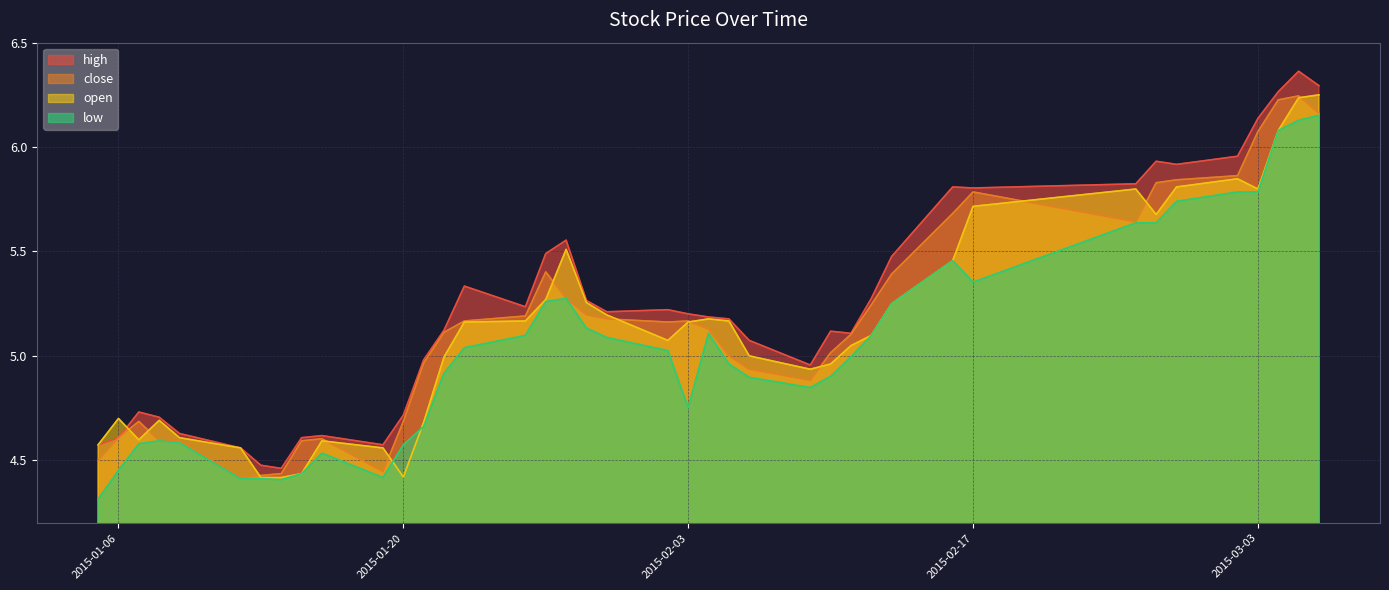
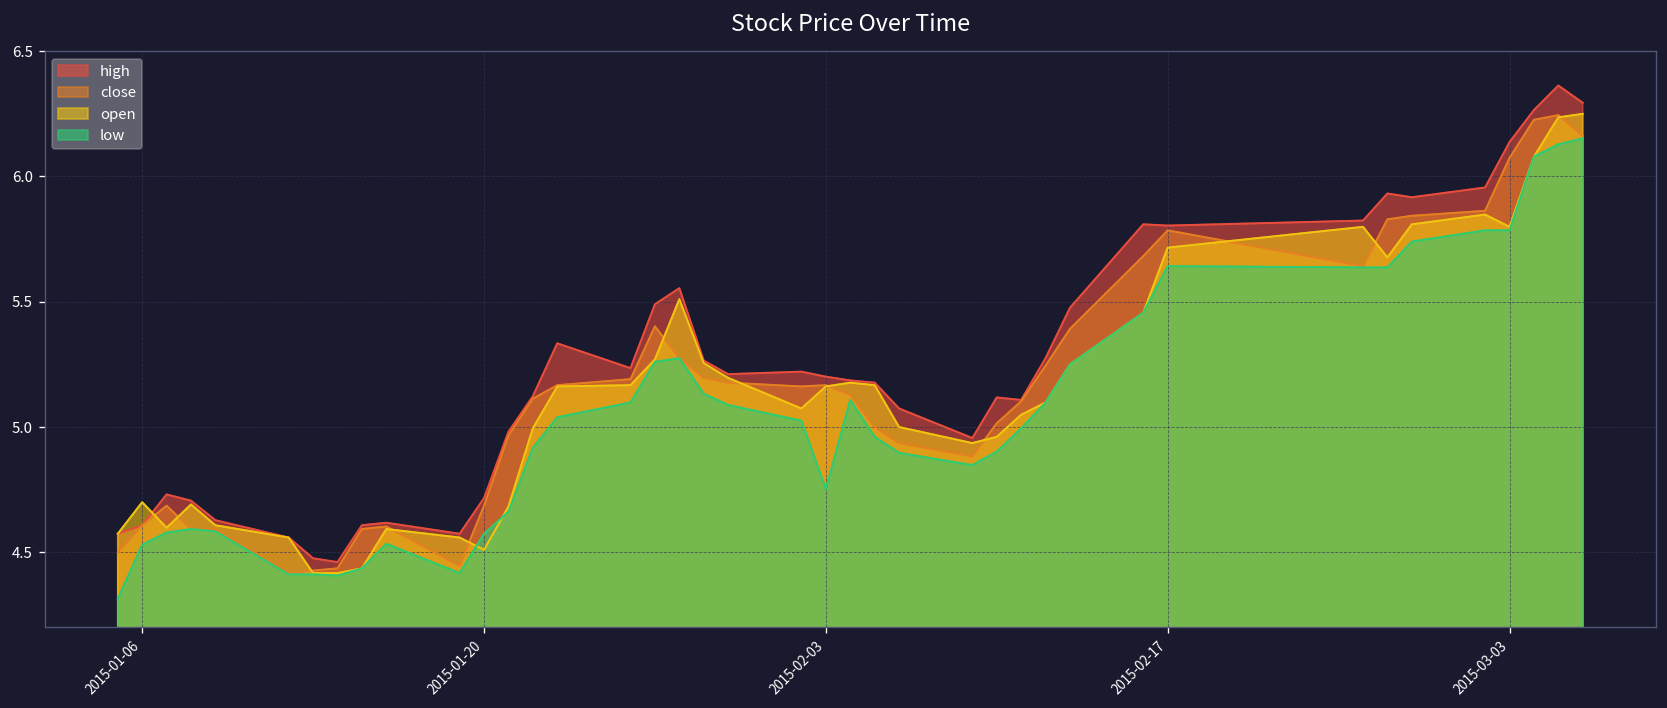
low, 2015-01-06: 4.45 -> 4.53
open, 2015-01-20: 4.42 -> 4.51
low, 2015-02-17: 5.35 -> 5.64
